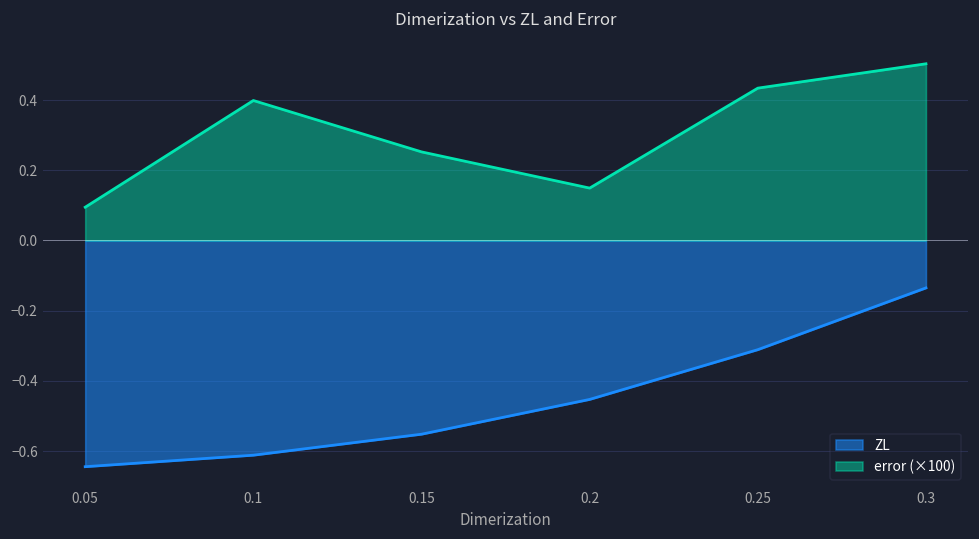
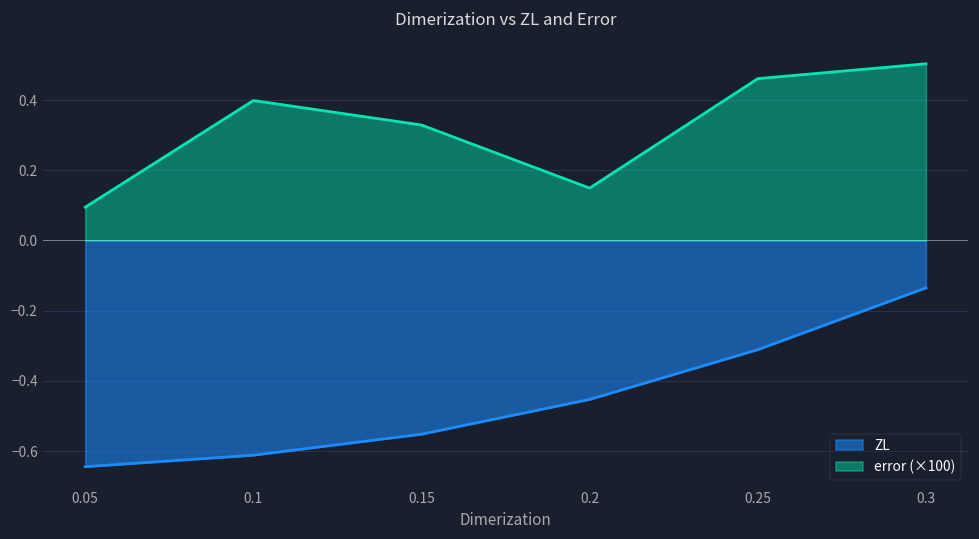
error (×100), 0.15: 0.25 -> 0.33
error (×100), 0.25: 0.43 -> 0.46
